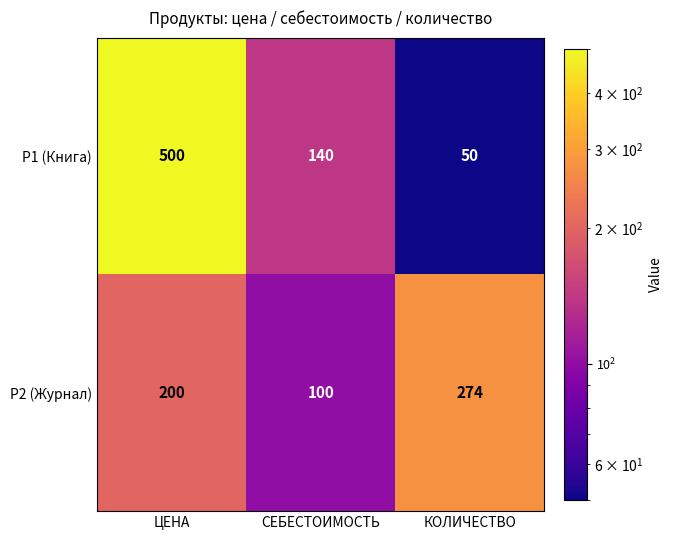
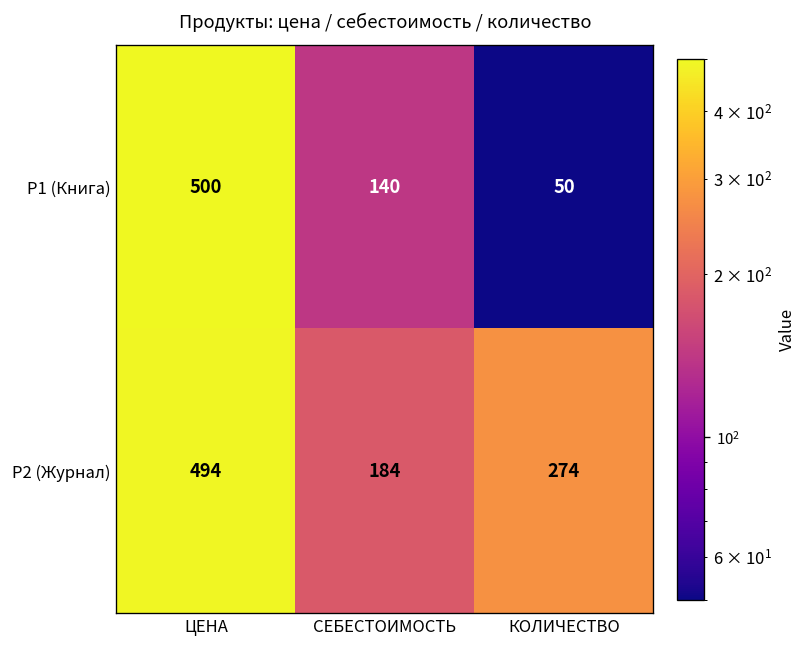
P2 (Журнал), ЦЕНА: 200 -> 494
P2 (Журнал), СЕБЕСТОИМОСТЬ: 100 -> 184
